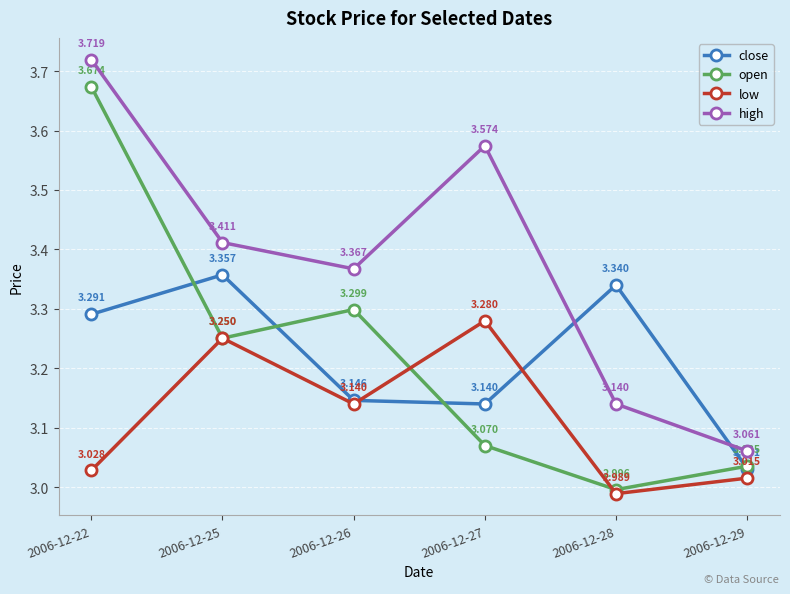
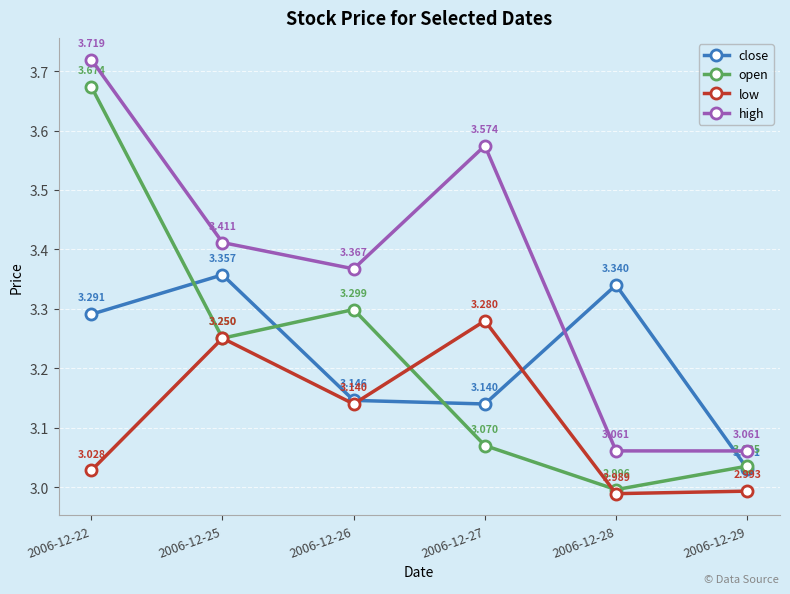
high, 2006-12-28: 3.140 -> 3.061
low, 2006-12-29: 3.015 -> 2.993
